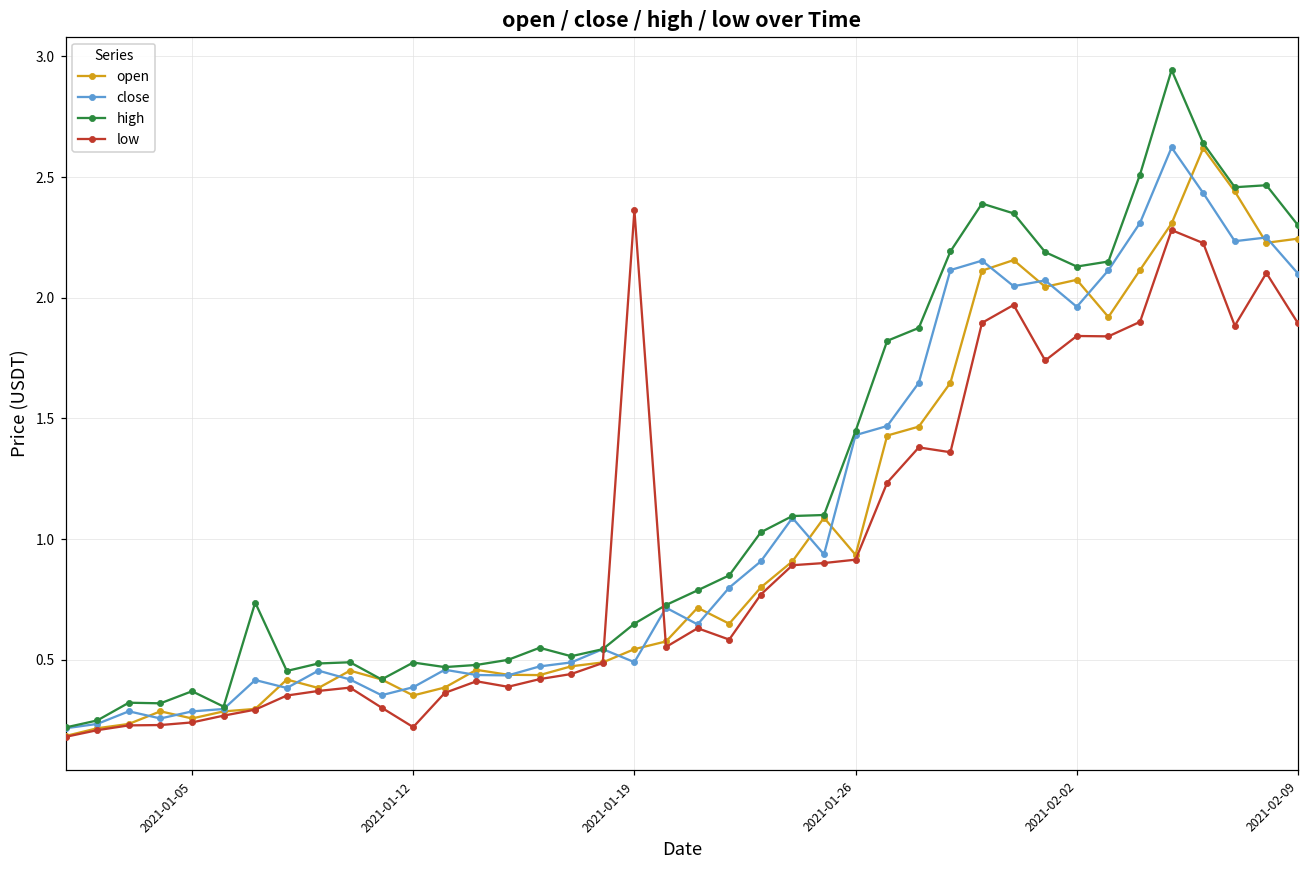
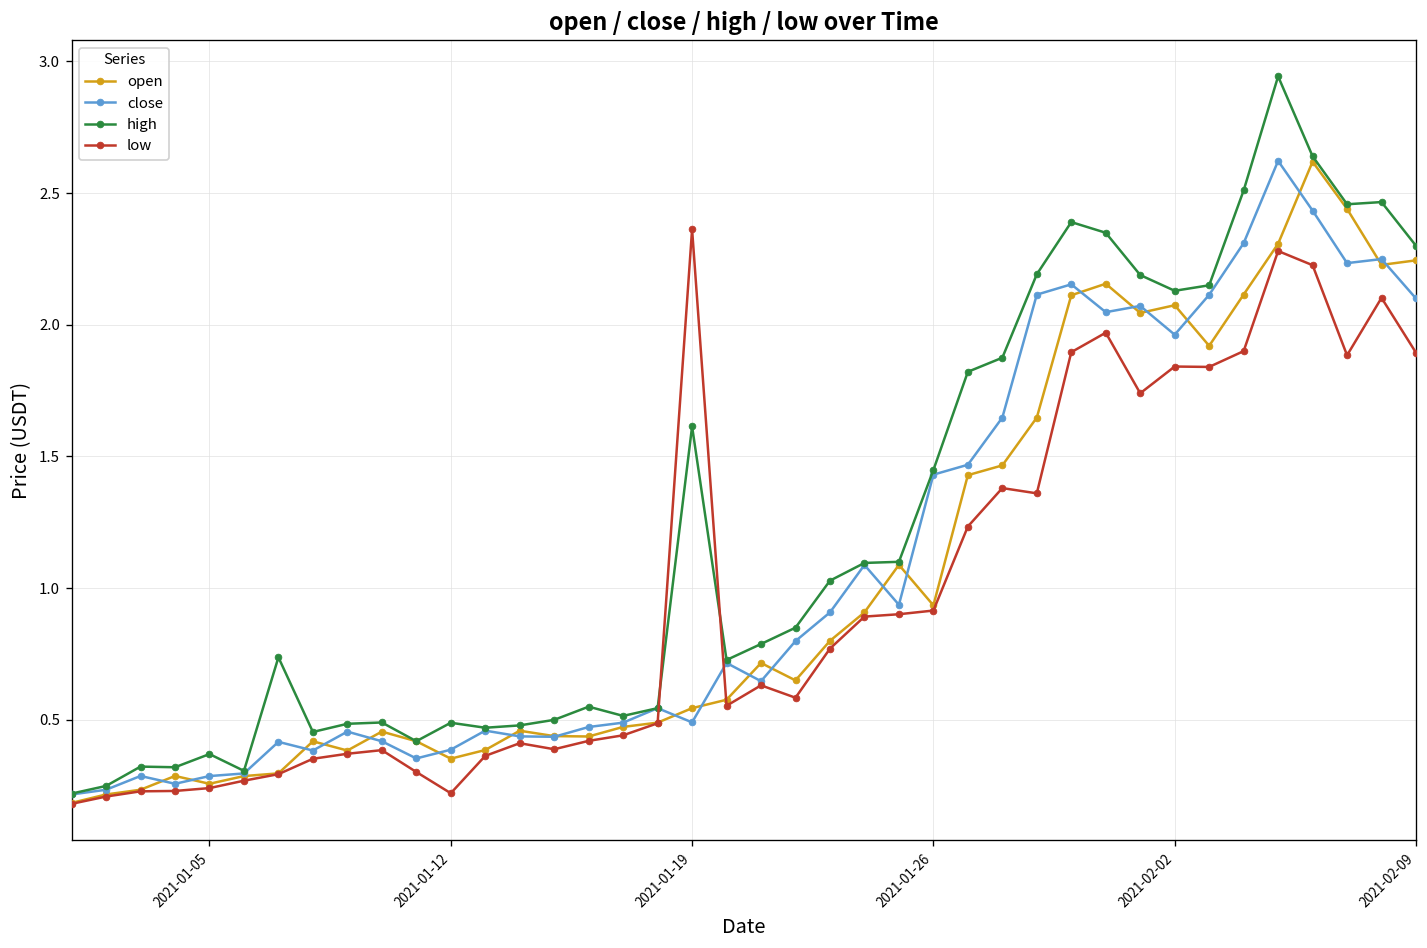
high, 2021-01-19: 0.65 -> 1.61
